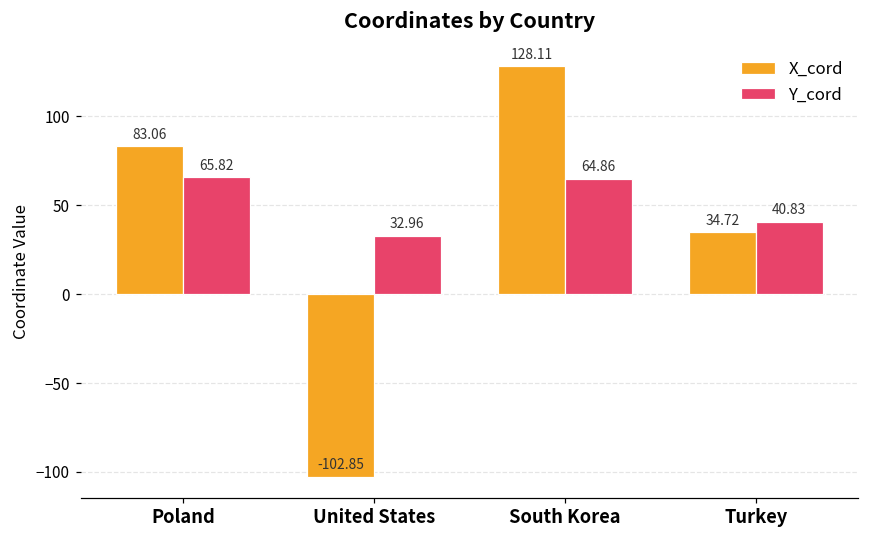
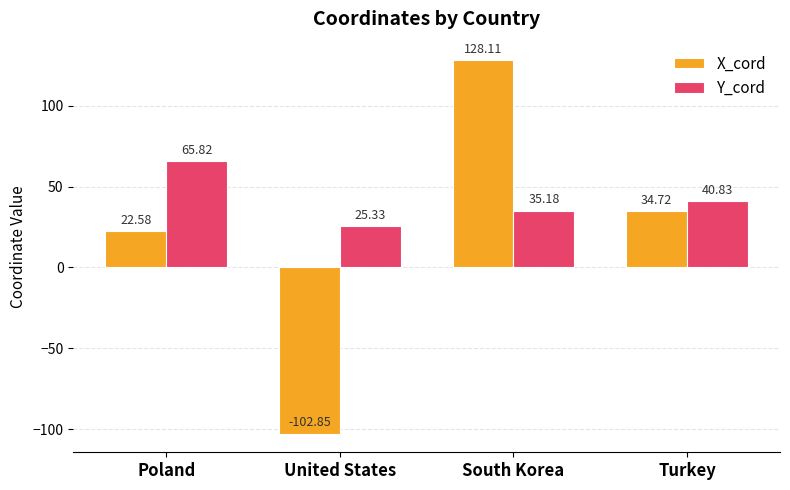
X_cord, Poland: 83.06 -> 22.58
Y_cord, United States: 32.96 -> 25.33
Y_cord, South Korea: 64.86 -> 35.18
